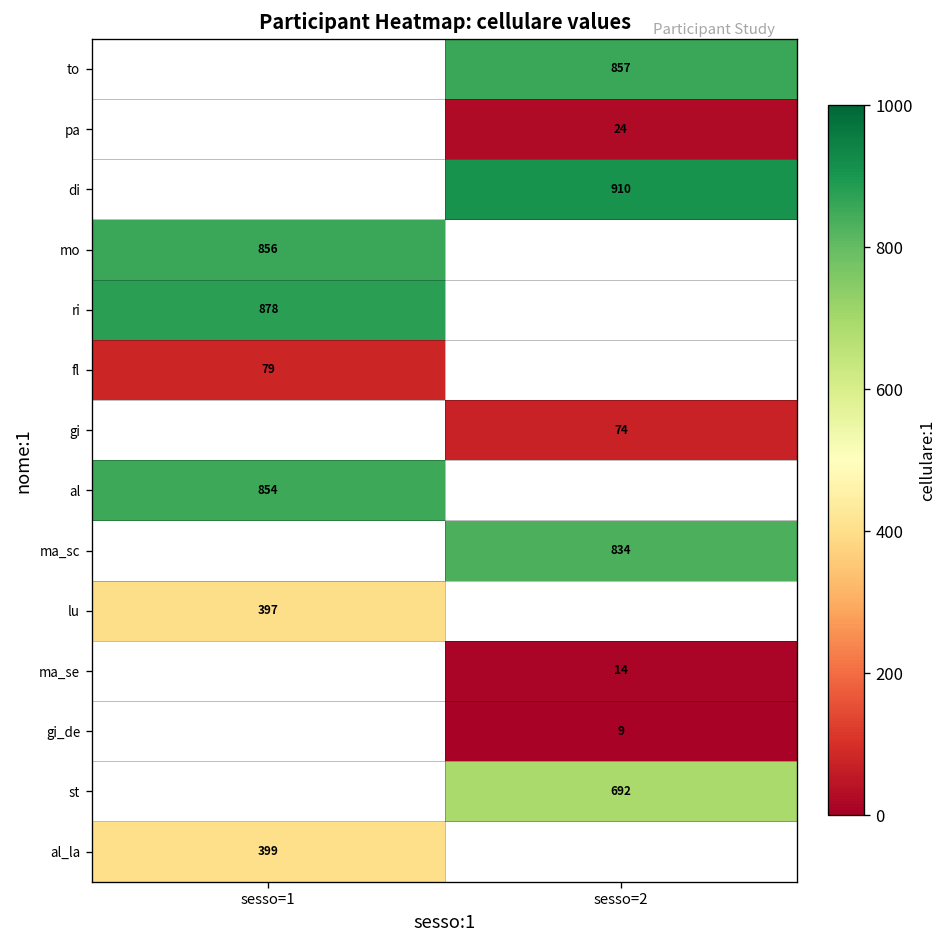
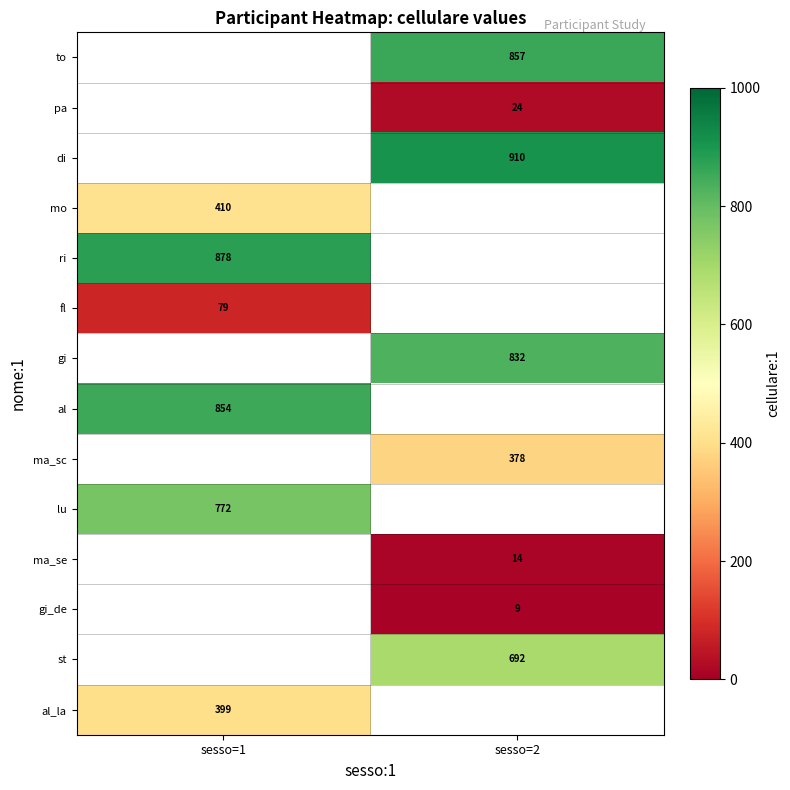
mo, sesso=1: 856 -> 410
gi, sesso=2: 74 -> 832
ma_sc, sesso=2: 834 -> 378
lu, sesso=1: 397 -> 772
